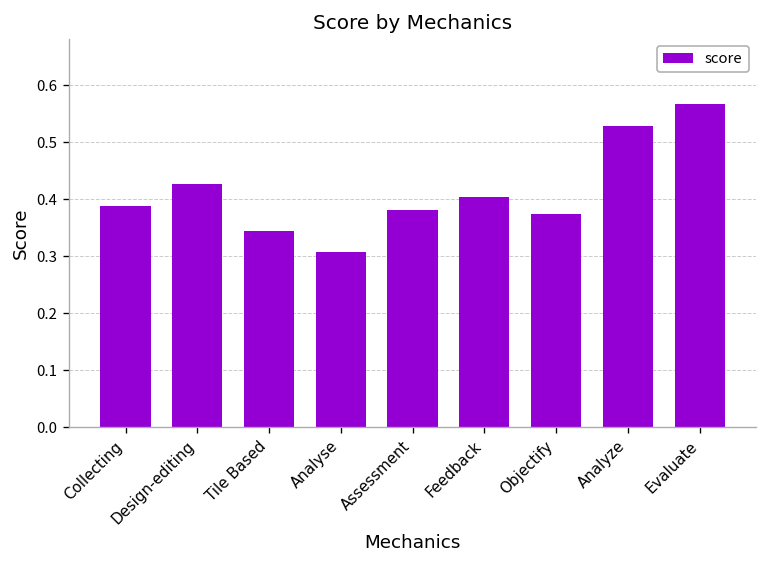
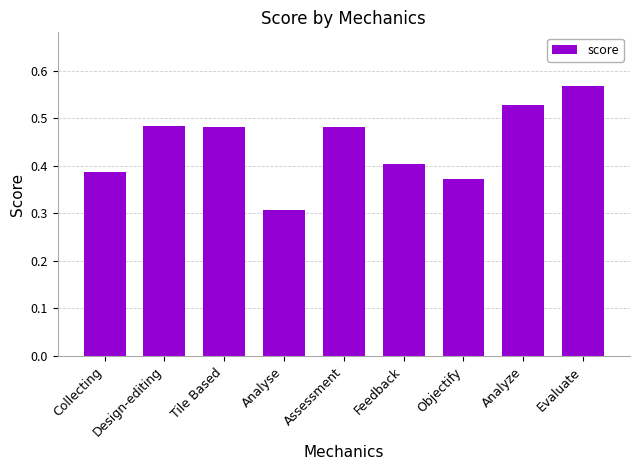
Design-editing: 0.43 -> 0.49
Tile Based: 0.34 -> 0.48
Assessment: 0.38 -> 0.48
